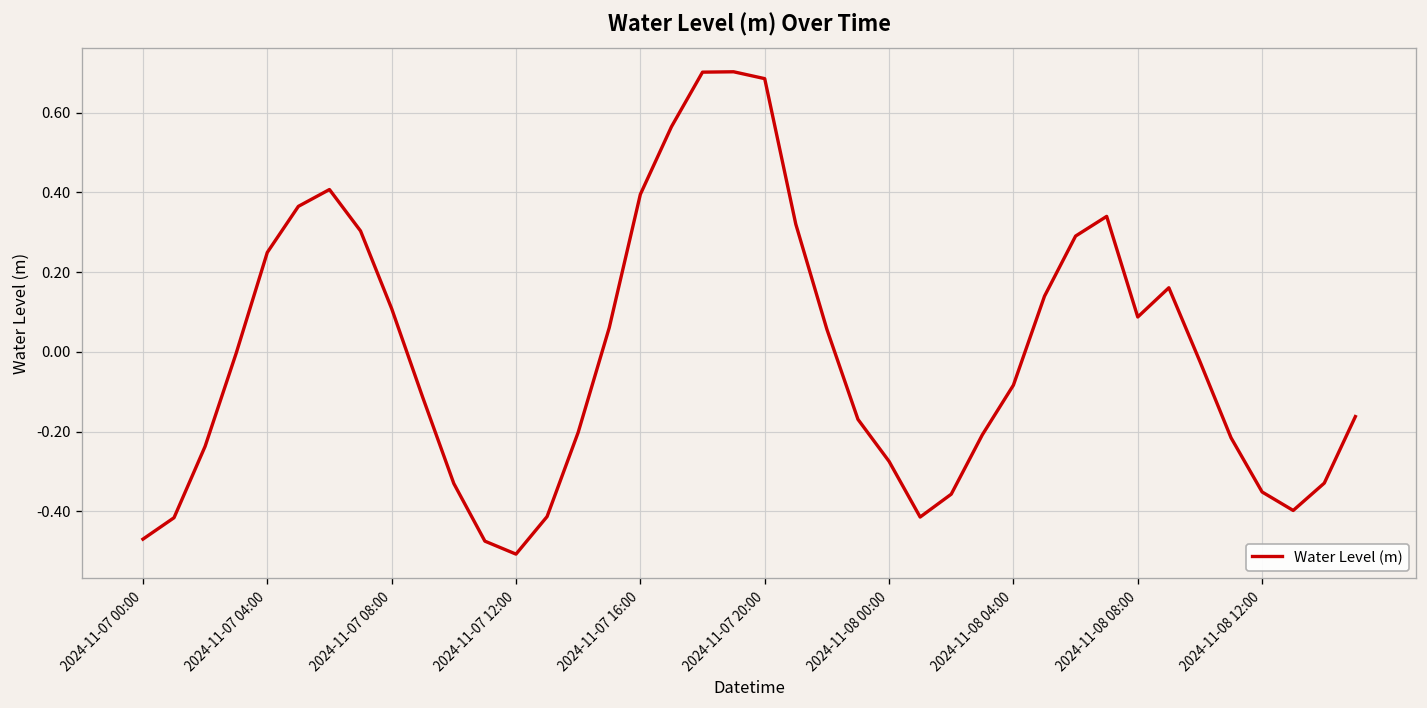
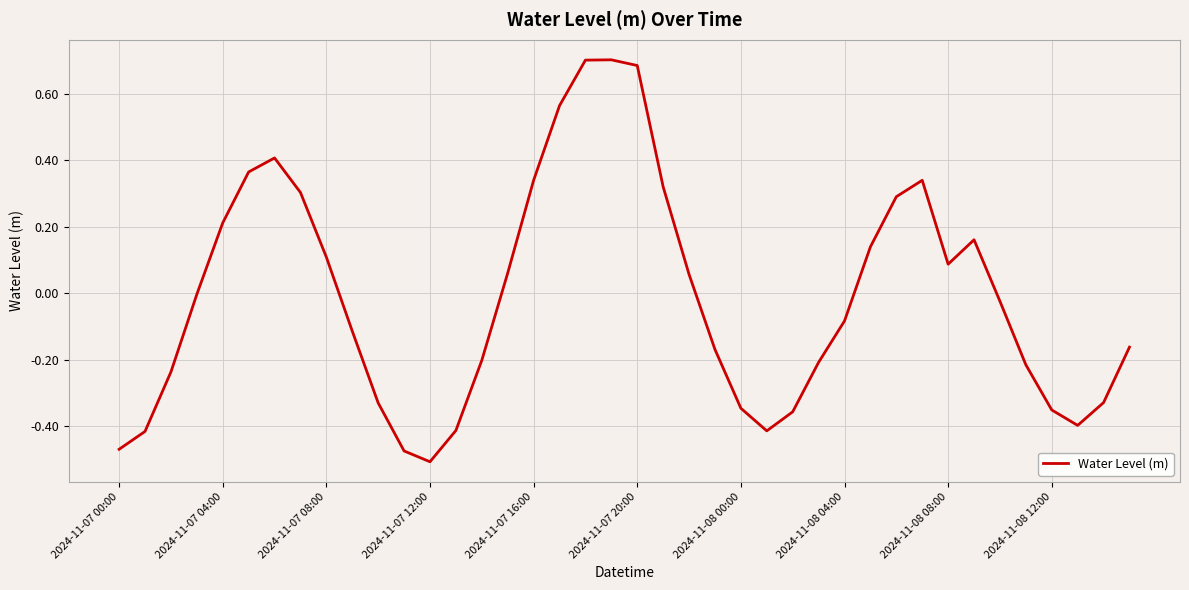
2024-11-07 04:00: 0.25 -> 0.21
2024-11-07 16:00: 0.39 -> 0.34
2024-11-08 00:00: -0.27 -> -0.35
